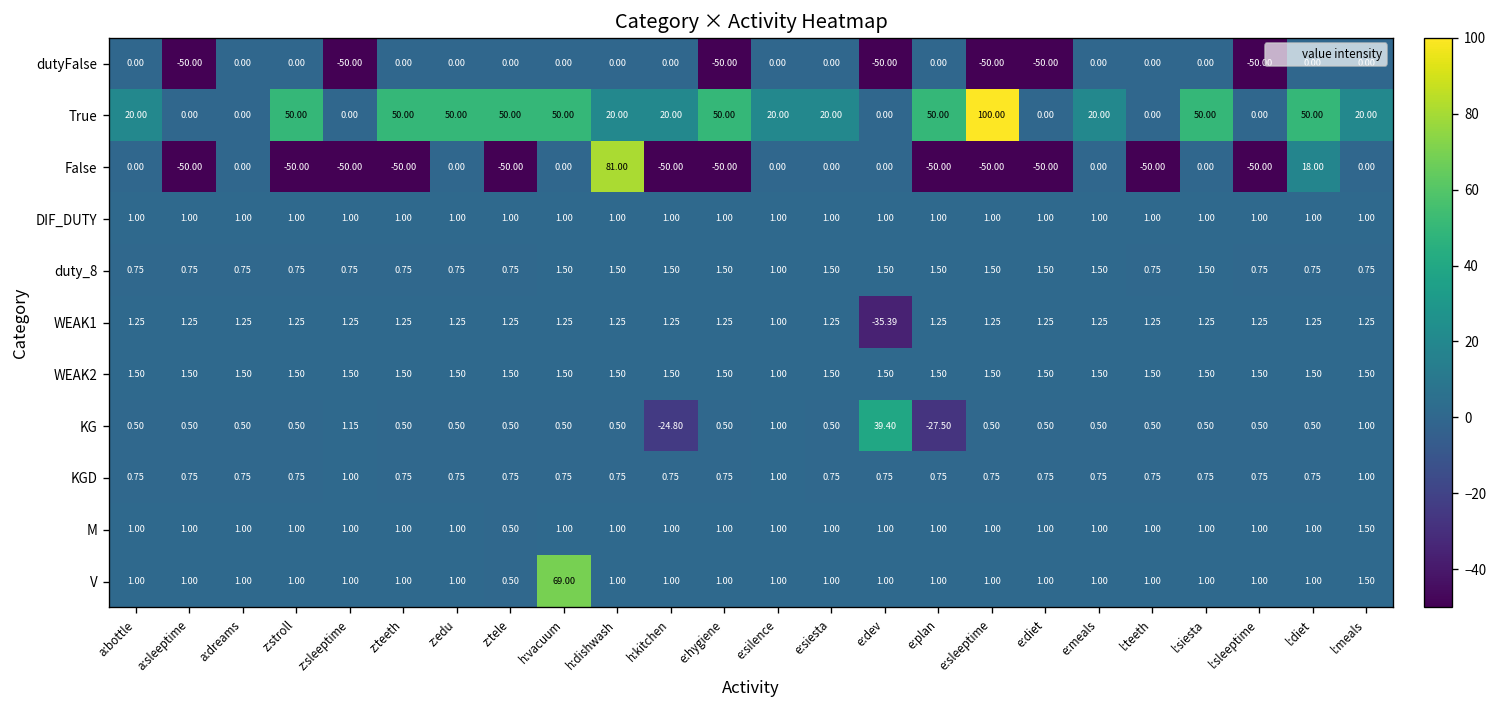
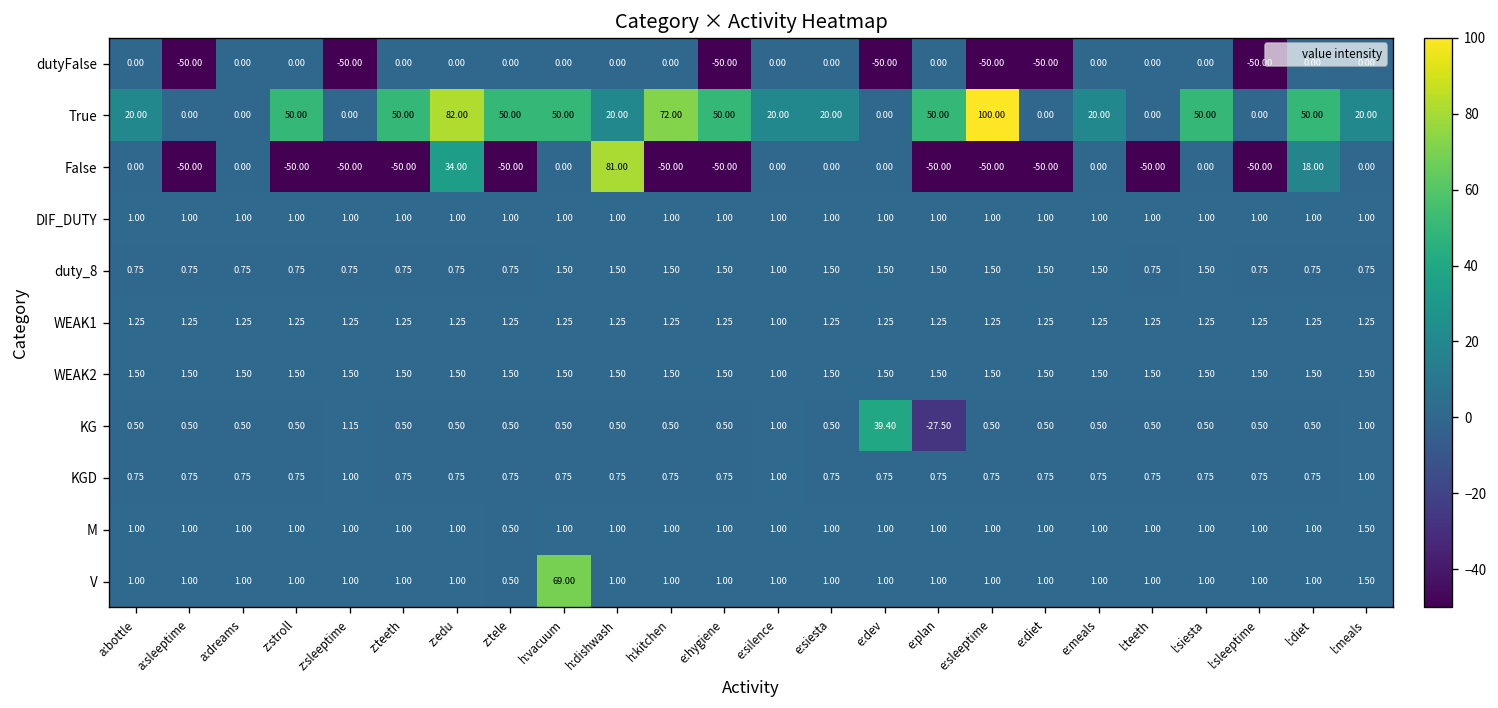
True, z:edu: 50.00 -> 82.00
True, h:kitchen: 20.00 -> 72.00
False, z:edu: 0.00 -> 34.00
WEAK1, e:dev: -35.39 -> 1.25
KG, h:kitchen: -24.80 -> 0.50
